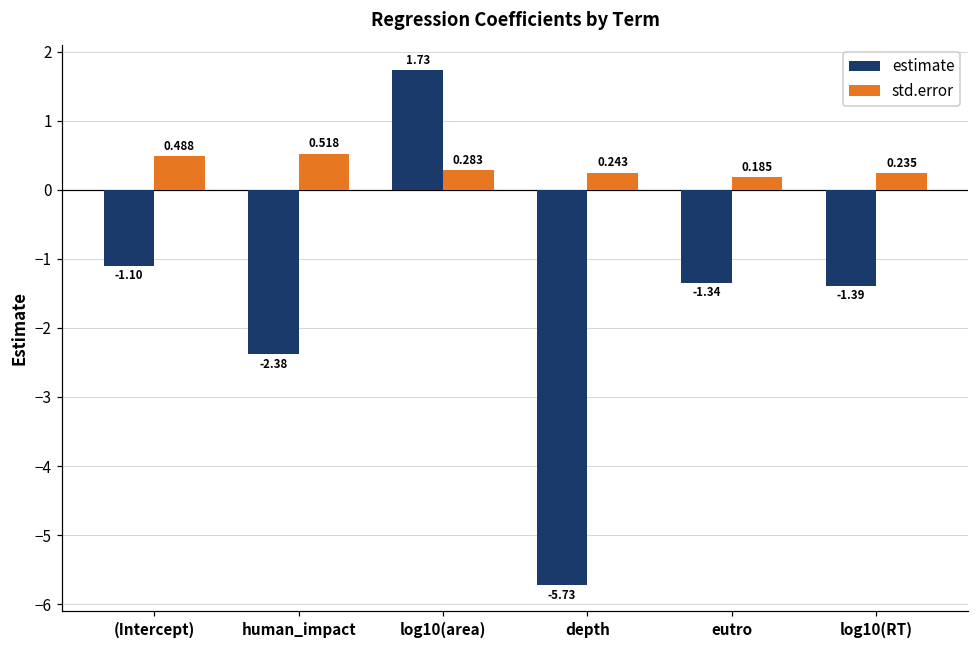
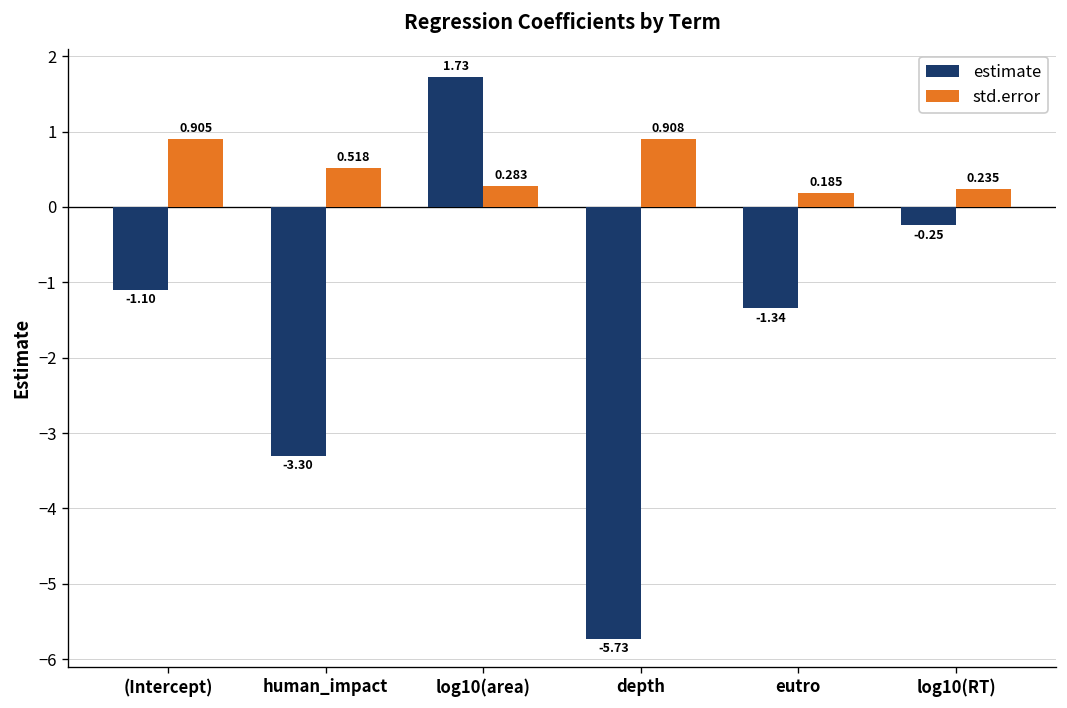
std.error, (Intercept): 0.488 -> 0.905
estimate, human_impact: -2.38 -> -3.30
std.error, depth: 0.243 -> 0.908
estimate, log10(RT): -1.39 -> -0.25
